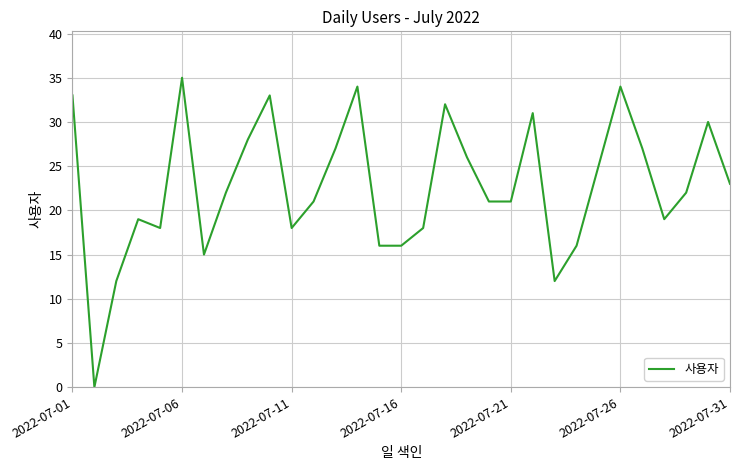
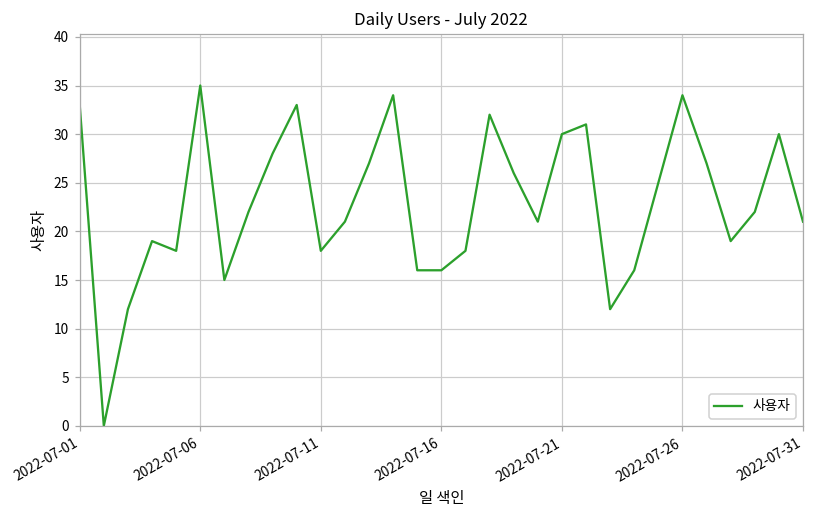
2022-07-21: 21 -> 30
2022-07-31: 23 -> 21
